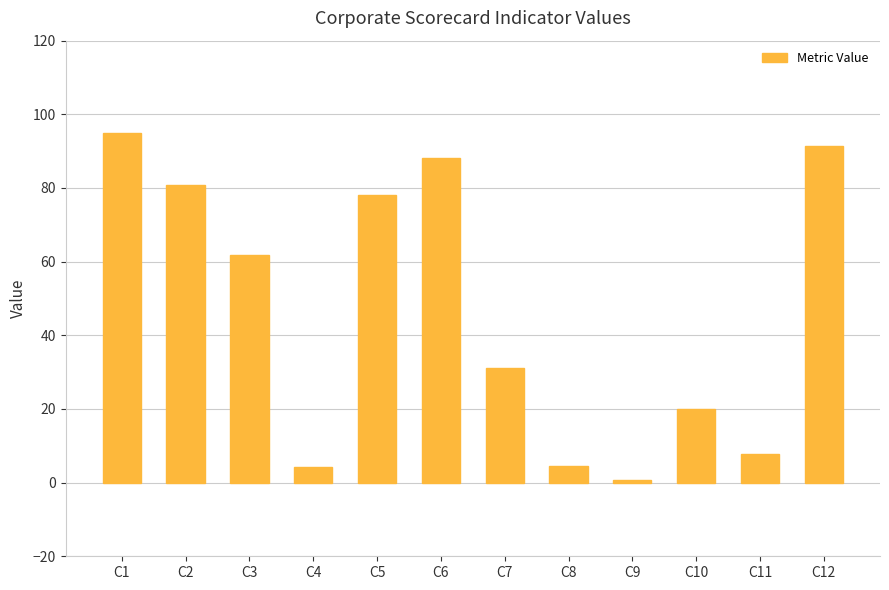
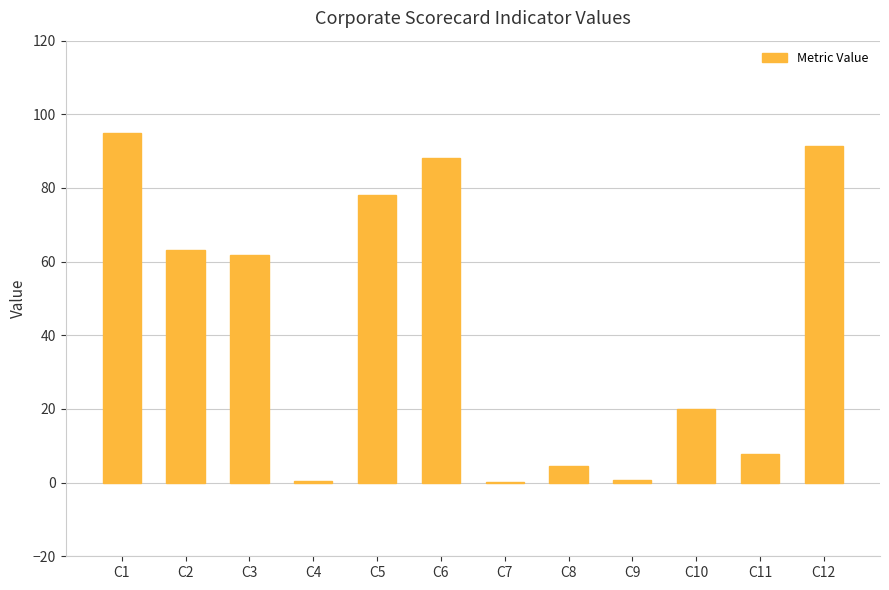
C2: 81 -> 63
C4: 4 -> 0
C7: 31 -> 0
